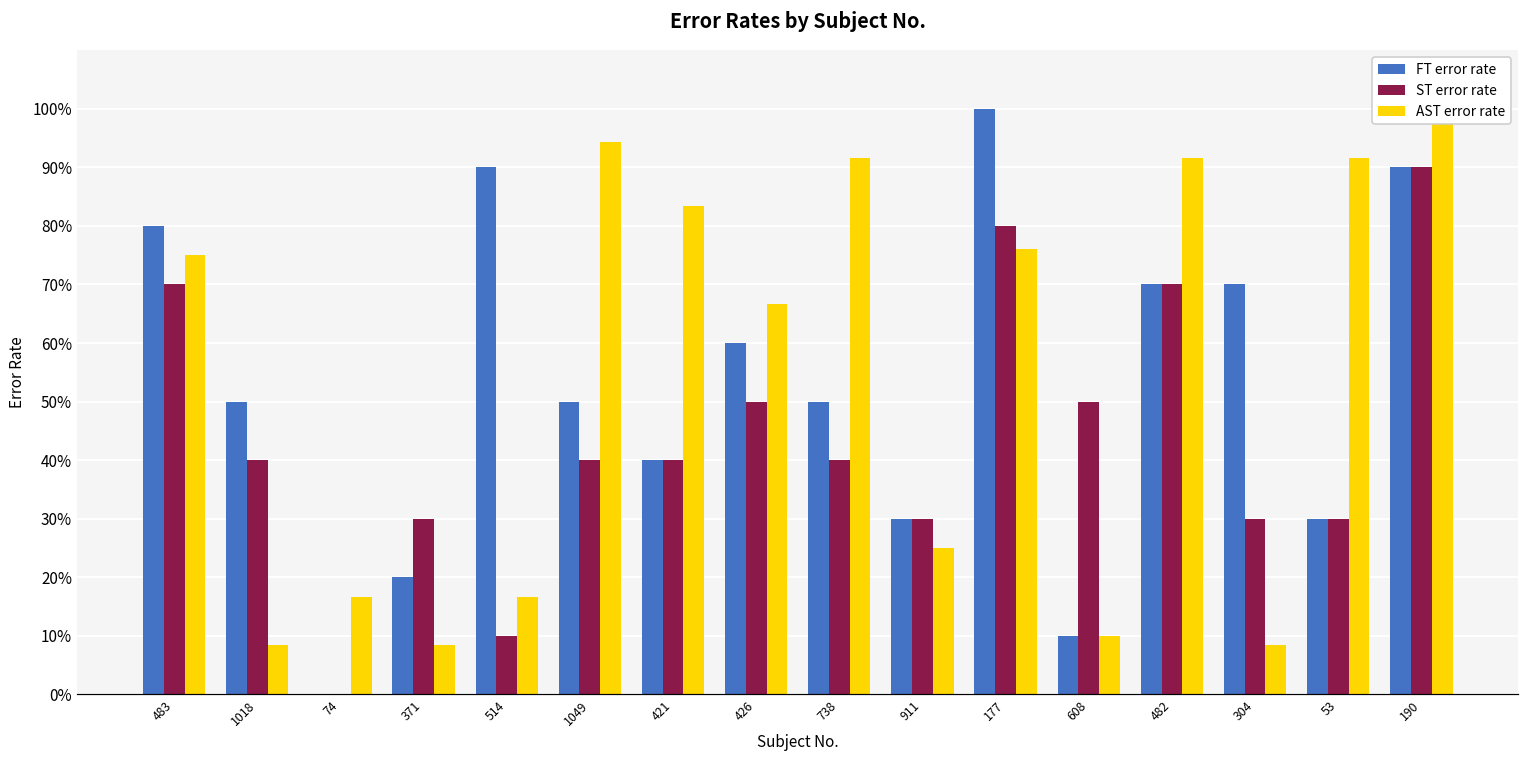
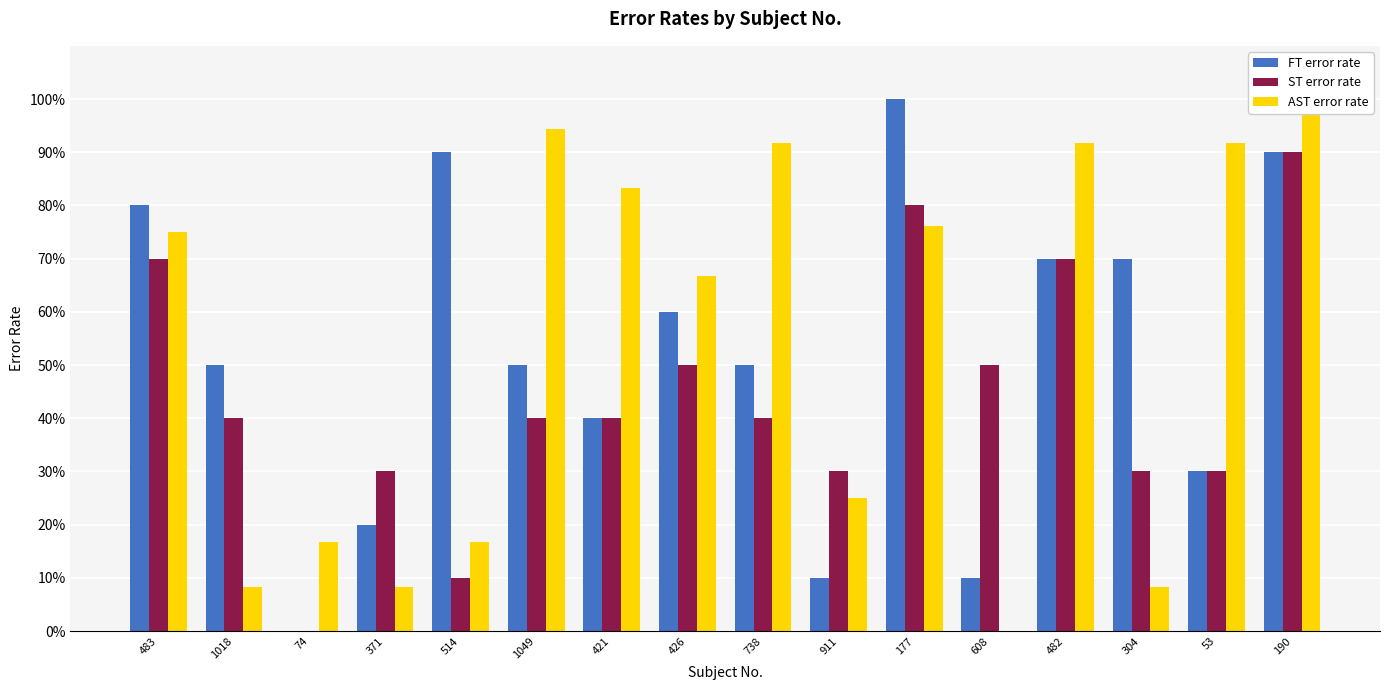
FT error rate, 911: 30% -> 10%
AST error rate, 608: 10% -> 0%
